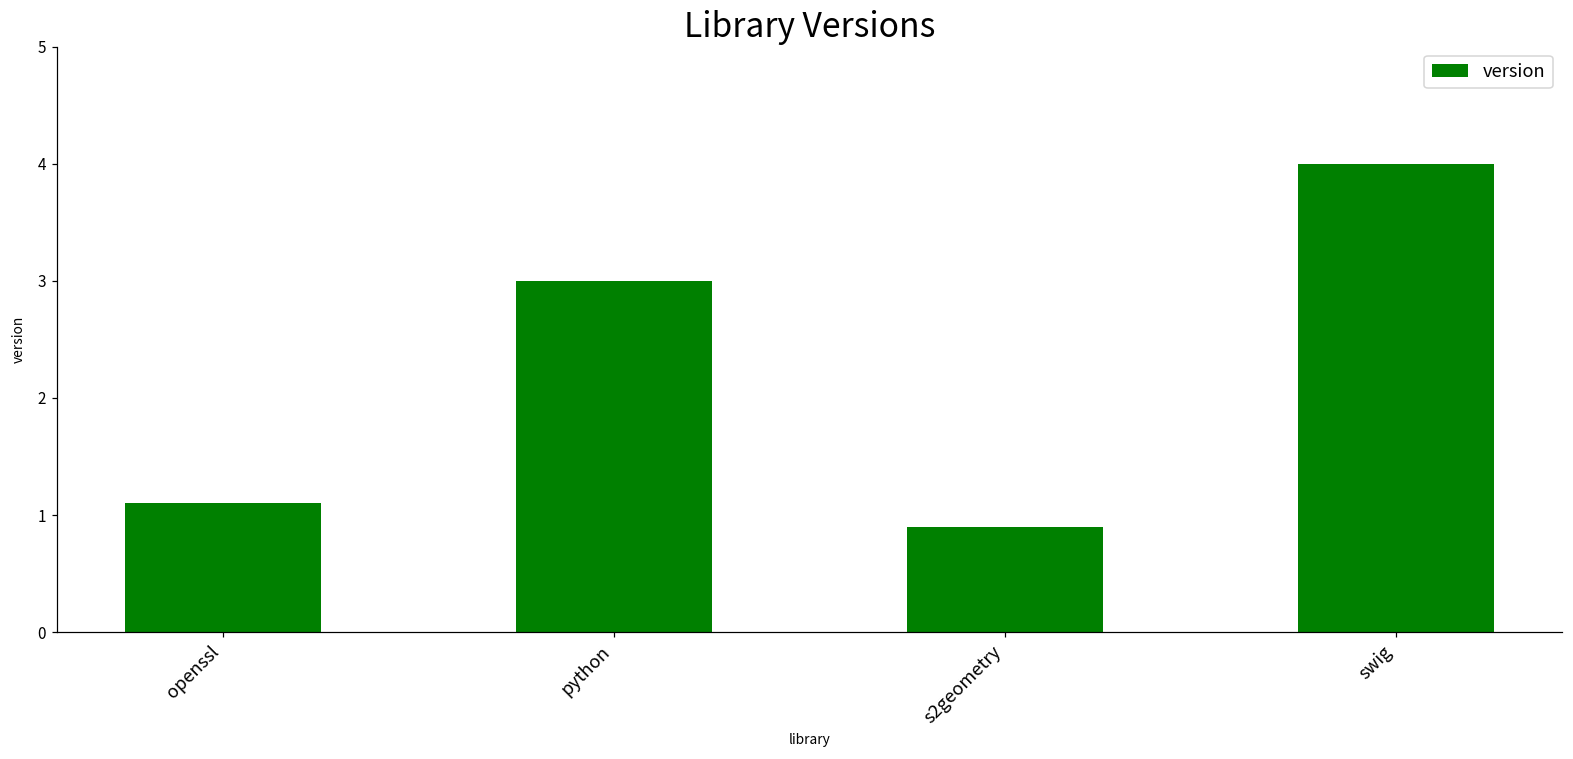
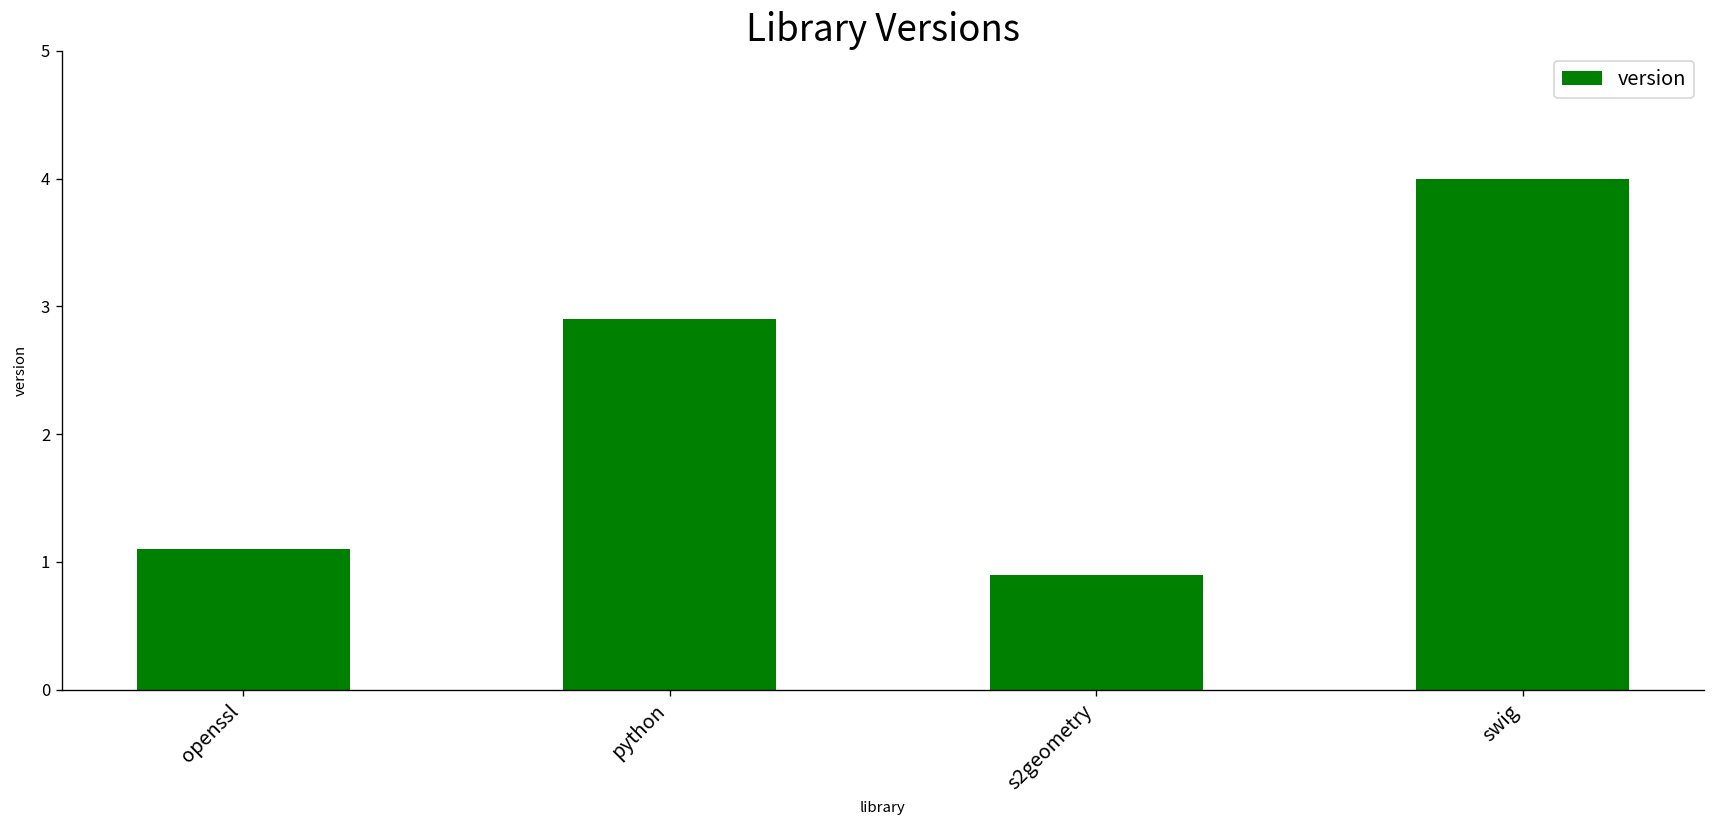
python: 3.0 -> 2.9
